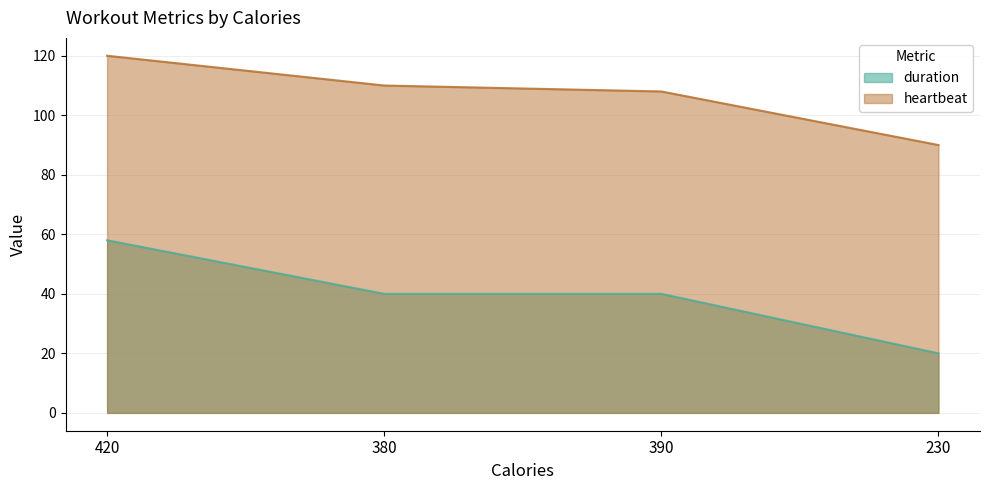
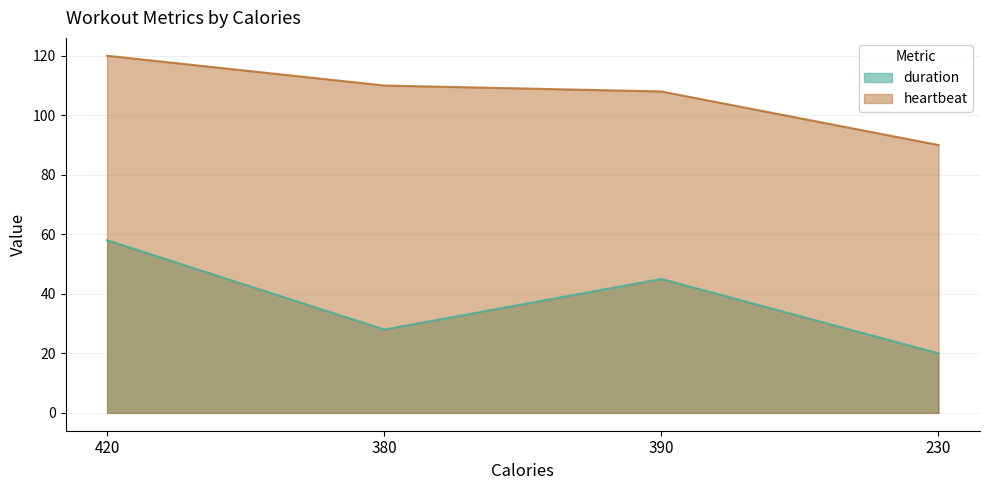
duration, 380: 40 -> 28
duration, 390: 40 -> 45
